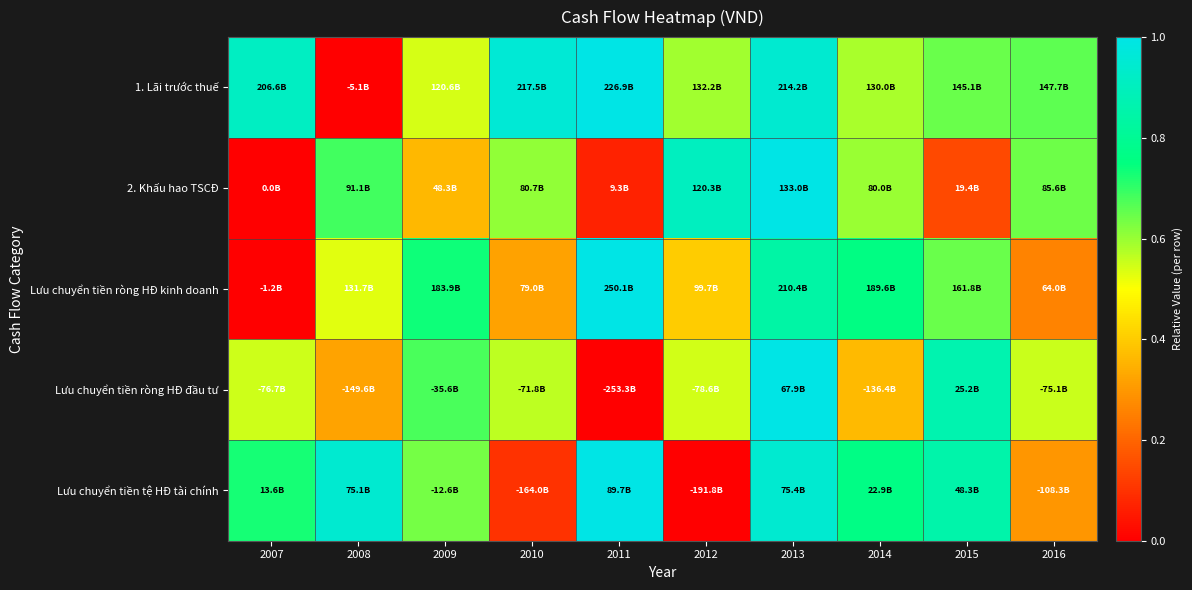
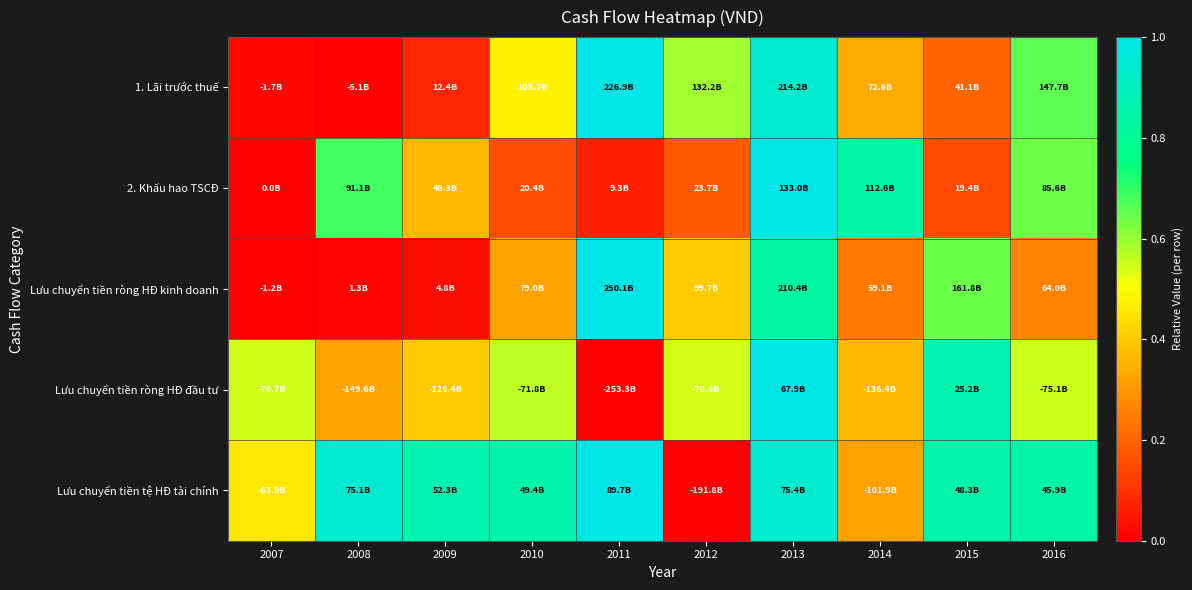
1. Lãi trước thuế, 2007: 206.6B -> -1.7B
1. Lãi trước thuế, 2009: 120.6B -> 12.4B
1. Lãi trước thuế, 2010: 217.5B -> 105.7B
1. Lãi trước thuế, 2014: 130.0B -> 72.6B
1. Lãi trước thuế, 2015: 145.1B -> 41.1B
2. Khấu hao TSCĐ, 2010: 80.7B -> 20.4B
2. Khấu hao TSCĐ, 2012: 120.3B -> 23.7B
2. Khấu hao TSCĐ, 2014: 80.0B -> 112.6B
Lưu chuyển tiền ròng HĐ kinh doanh, 2008: 131.7B -> 1.3B
Lưu chuyển tiền ròng HĐ kinh doanh, 2009: 183.9B -> 4.8B
Lưu chuyển tiền ròng HĐ kinh doanh, 2014: 189.6B -> 59.1B
Lưu chuyển tiền ròng HĐ đầu tư, 2009: -35.6B -> -126.4B
Lưu chuyển tiền tệ HĐ tài chính, 2007: 13.6B -> -63.9B
Lưu chuyển tiền tệ HĐ tài chính, 2009: -12.6B -> 52.3B
Lưu chuyển tiền tệ HĐ tài chính, 2010: -164.0B -> 49.4B
Lưu chuyển tiền tệ HĐ tài chính, 2014: 22.9B -> -101.9B
Lưu chuyển tiền tệ HĐ tài chính, 2016: -108.3B -> 45.9B
